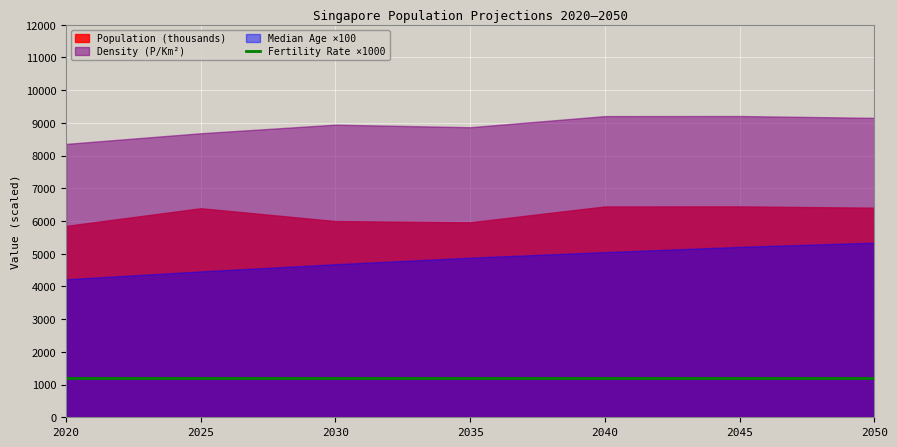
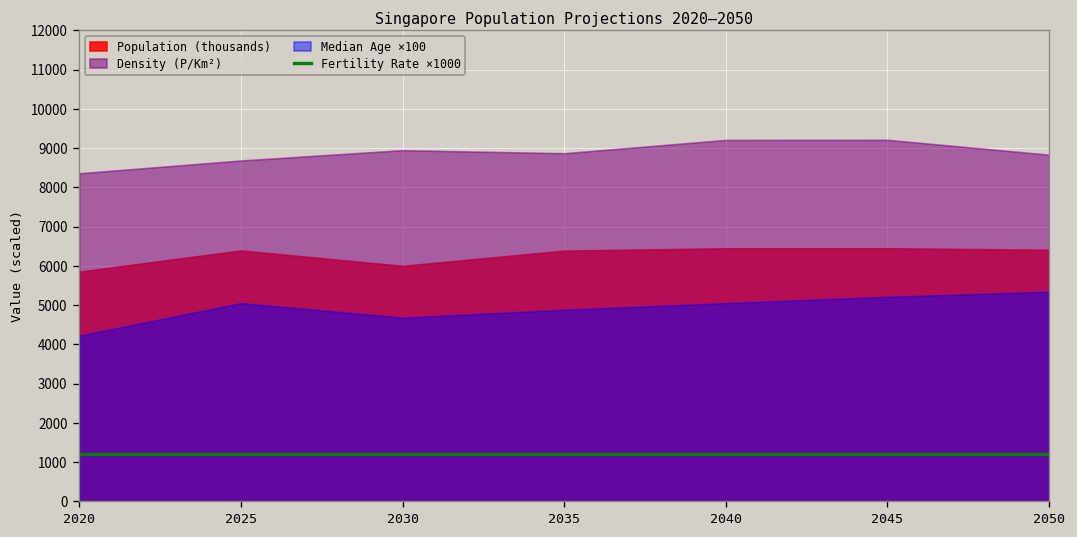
Median Age ×100, 2025: 4500 -> 5100
Population (thousands), 2035: 6000 -> 6400
Density (P/Km²), 2050: 9200 -> 8800
